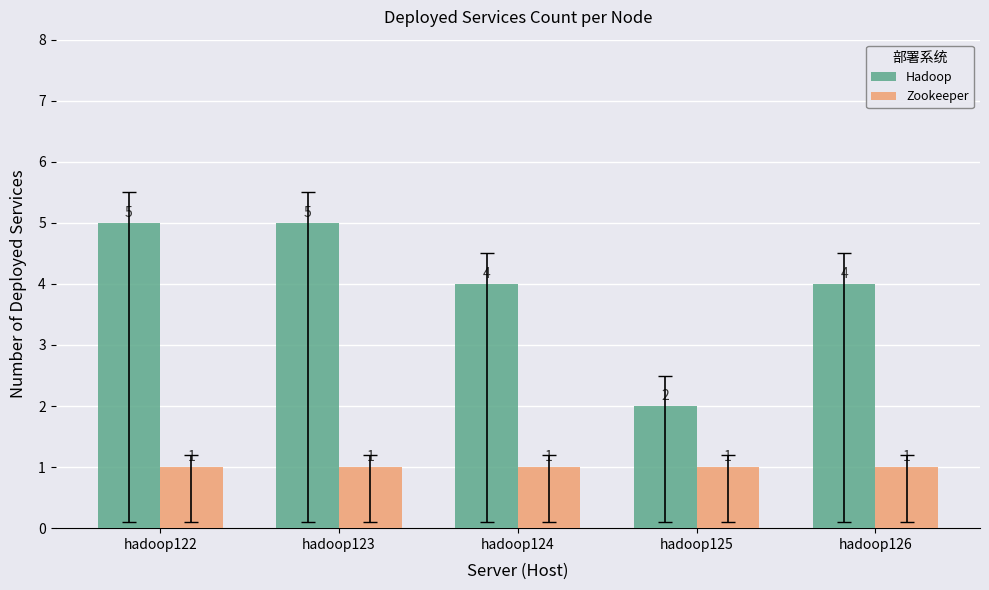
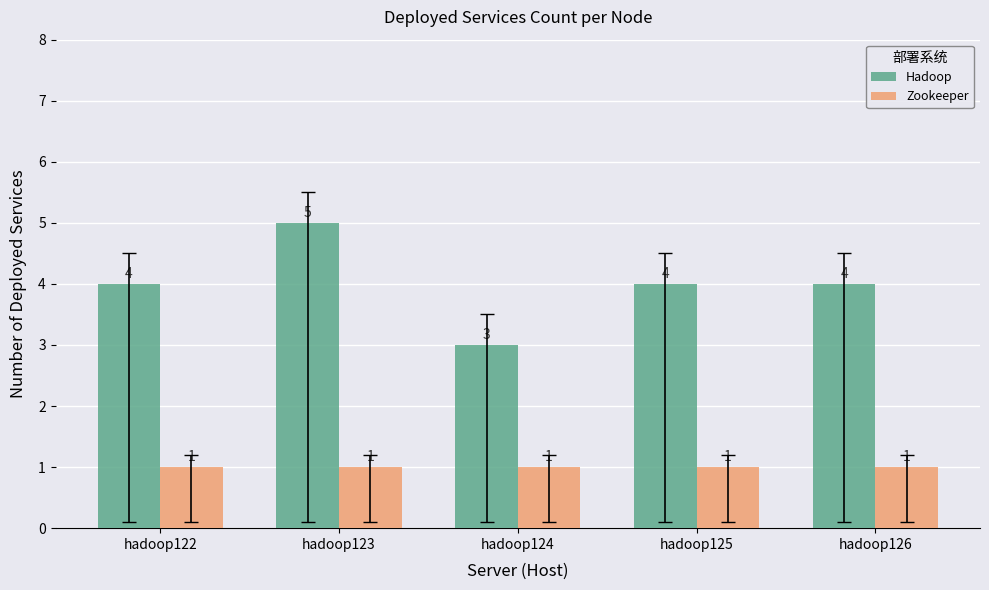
Hadoop, hadoop122: 5 -> 4
Hadoop, hadoop124: 4 -> 3
Hadoop, hadoop125: 2 -> 4
